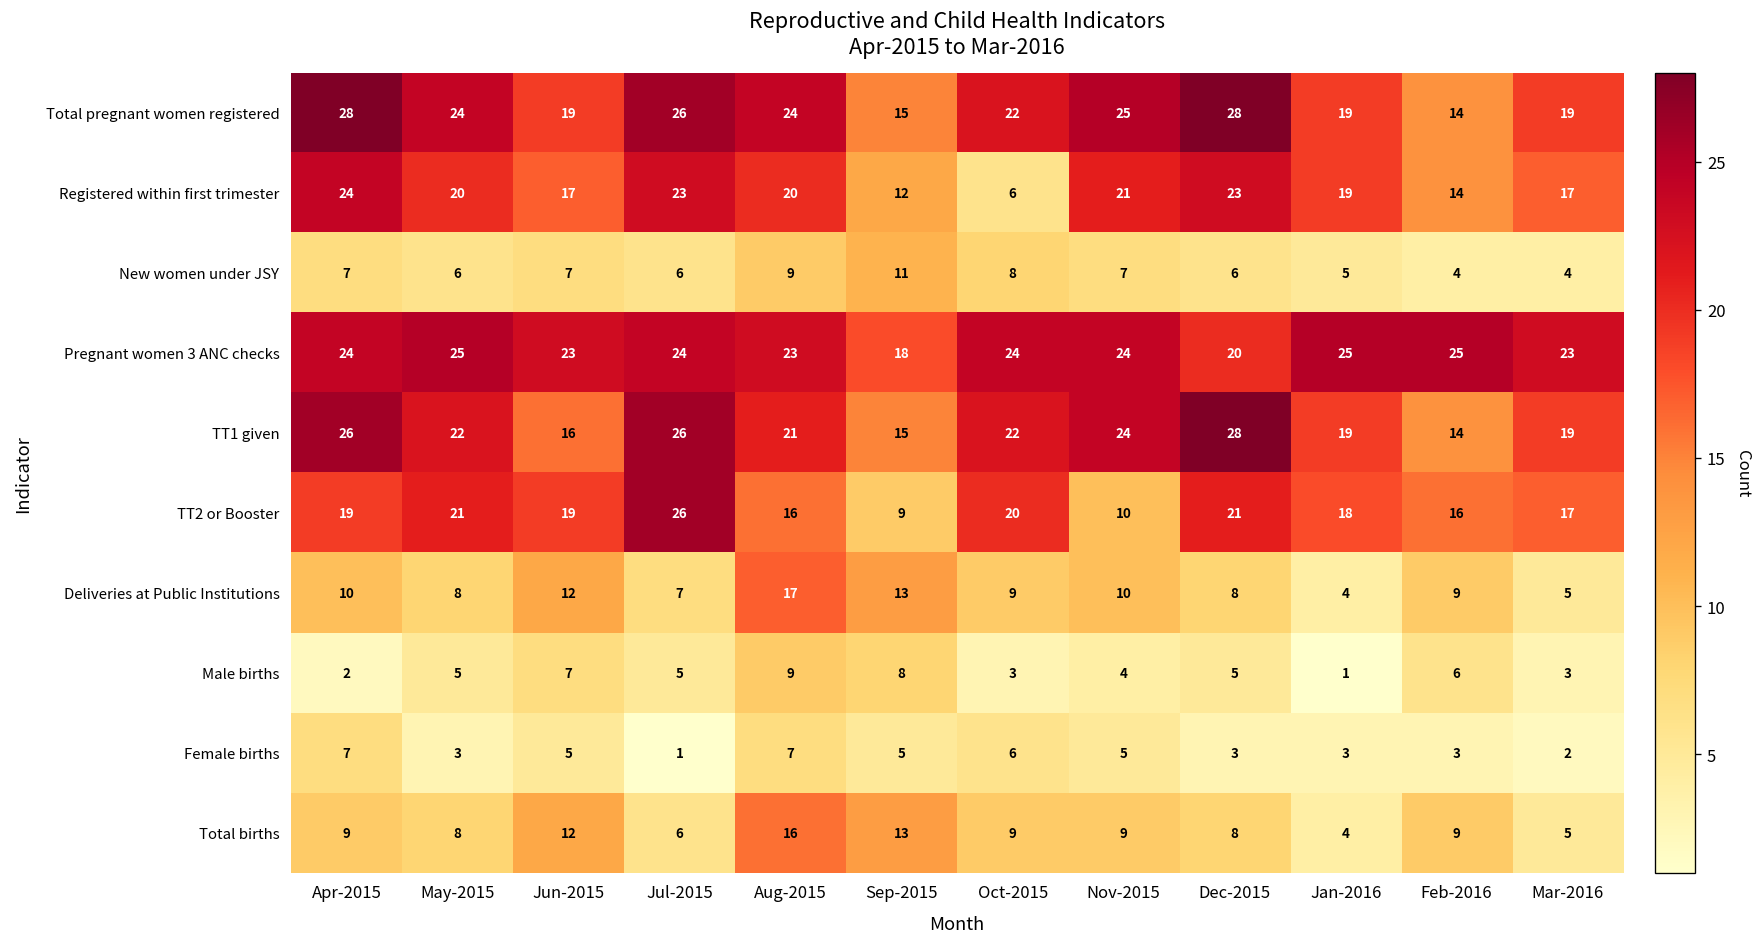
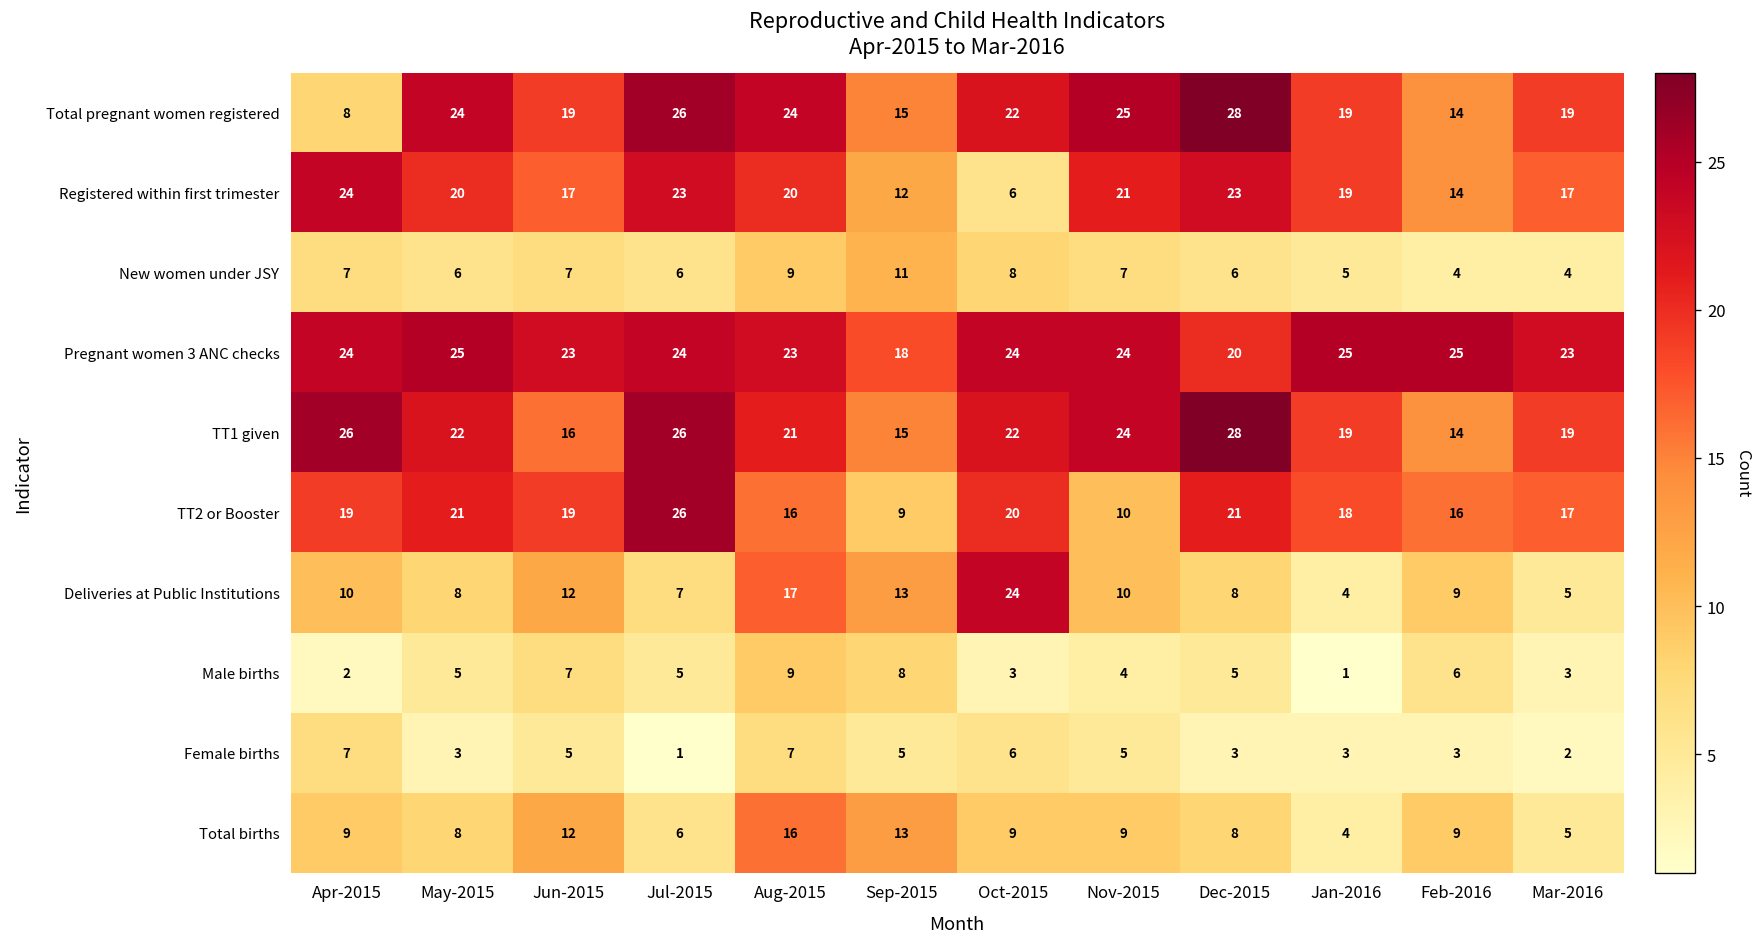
Total pregnant women registered, Apr-2015: 28 -> 8
Deliveries at Public Institutions, Oct-2015: 9 -> 24
